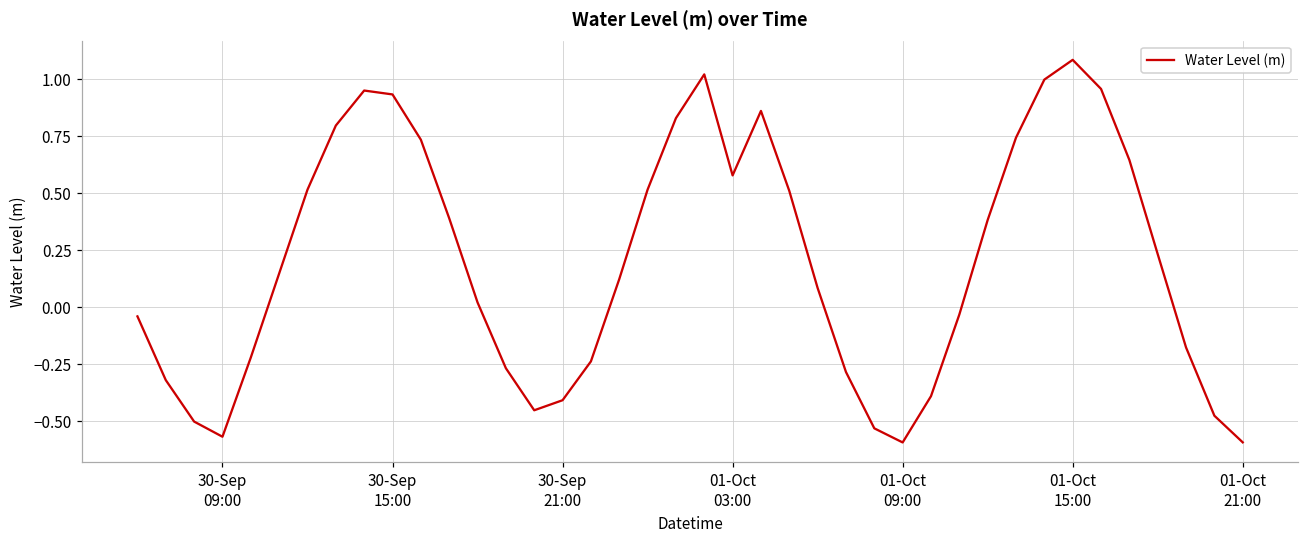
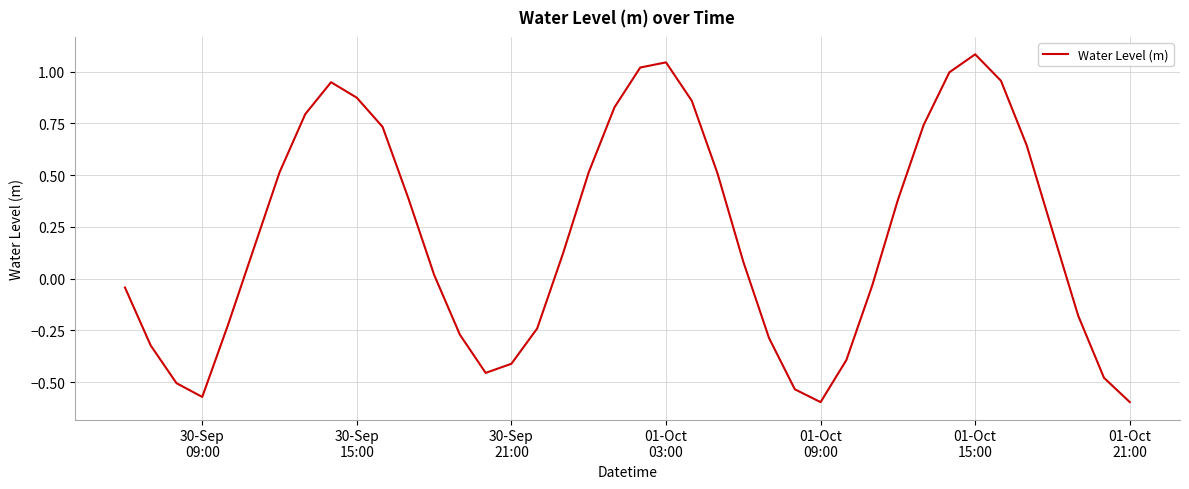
30-Sep 15:00: 0.93 -> 0.87
01-Oct 03:00: 0.58 -> 1.04
